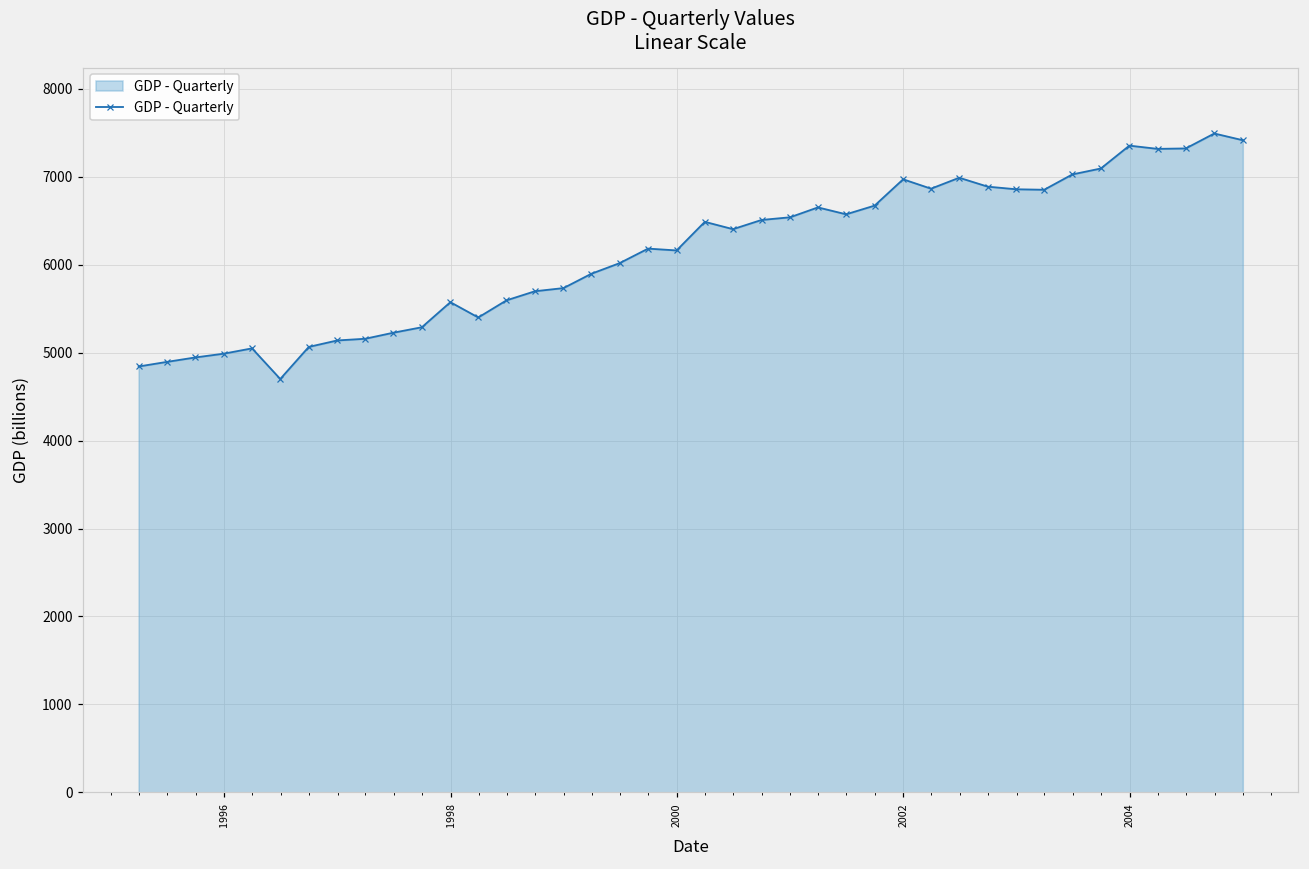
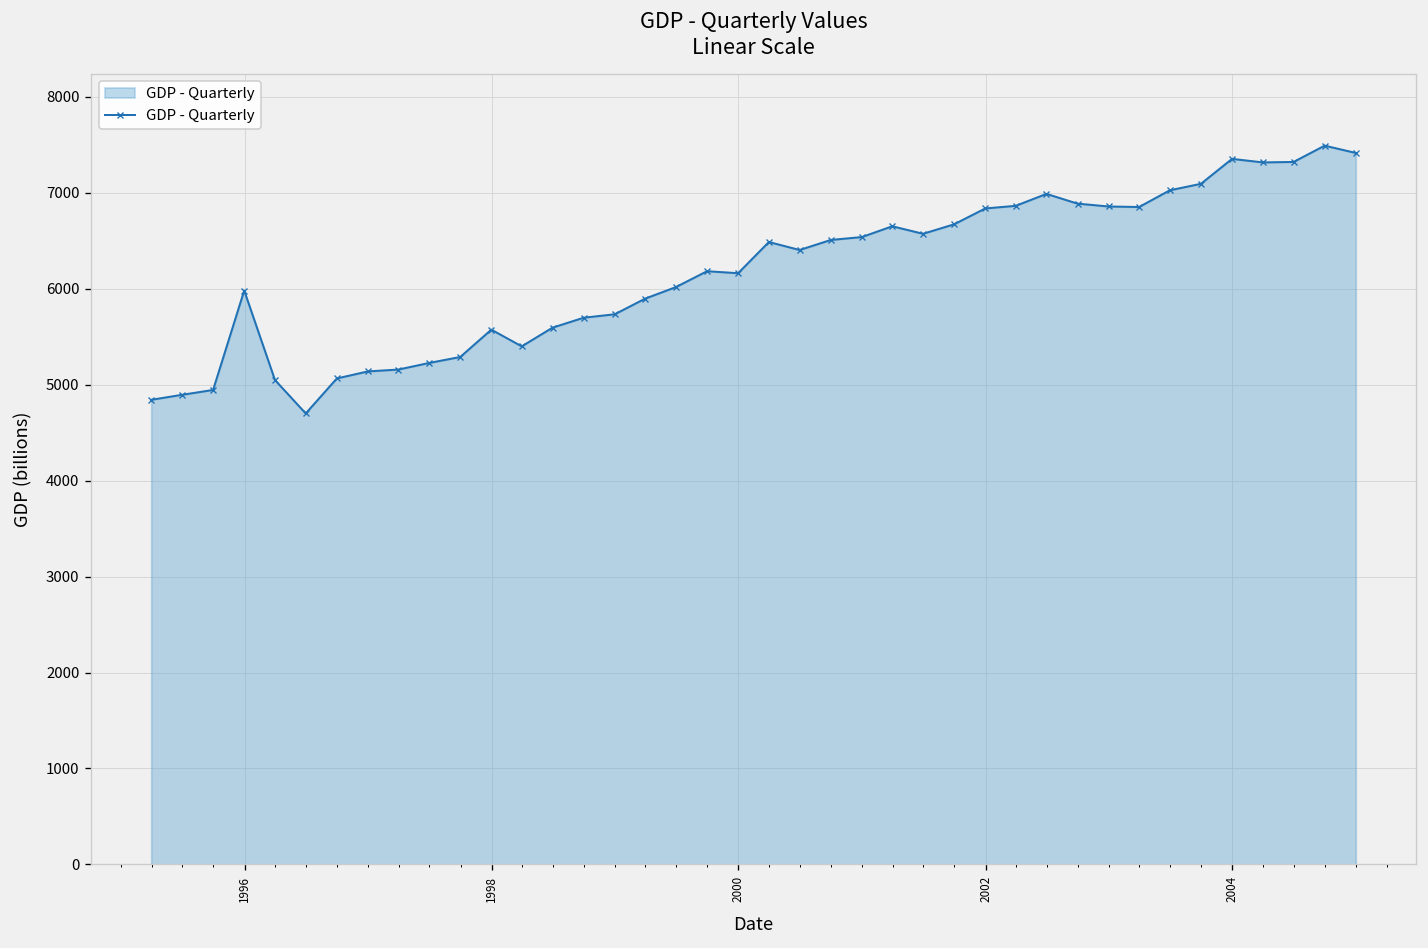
1996: 5000 -> 6000
2002: 7000 -> 6800
